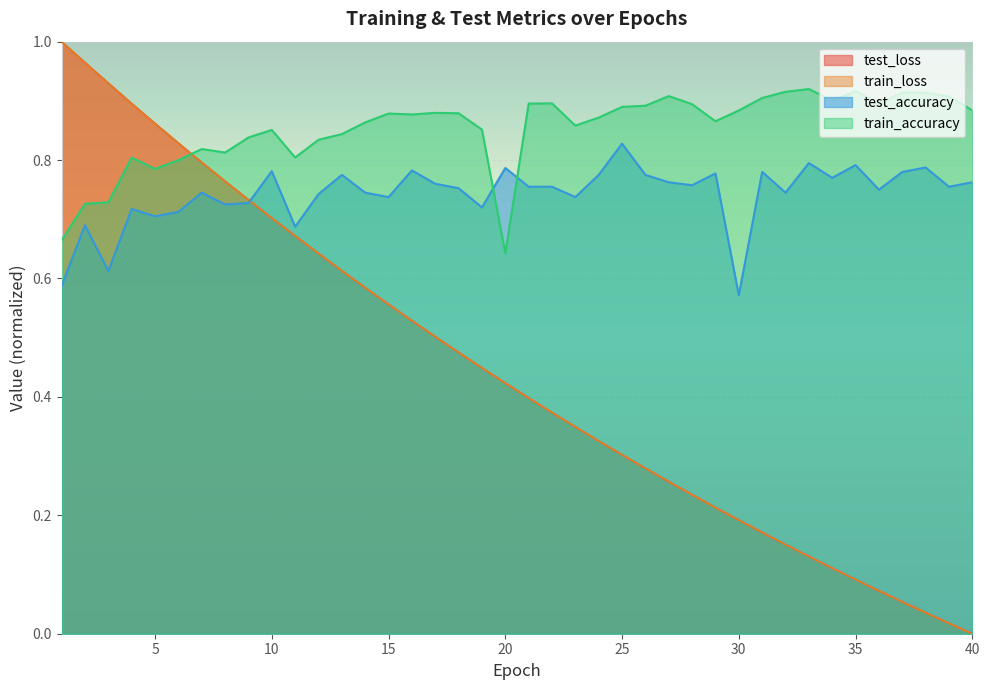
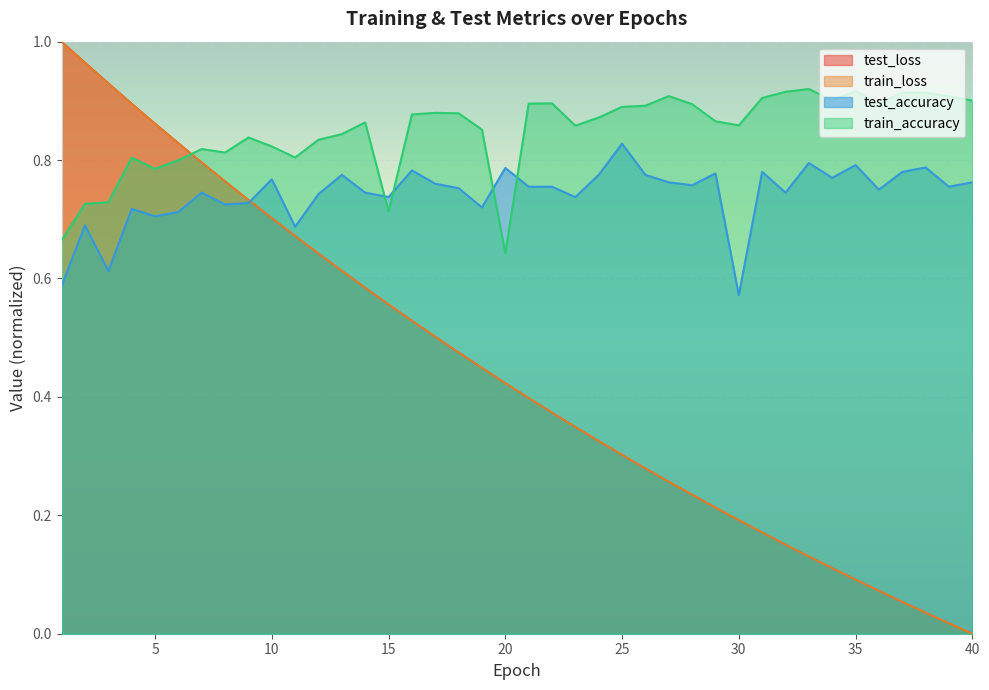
test_accuracy, 10: 0.78 -> 0.77
train_accuracy, 10: 0.85 -> 0.82
train_accuracy, 15: 0.88 -> 0.71
train_accuracy, 30: 0.88 -> 0.86
train_accuracy, 40: 0.88 -> 0.90
